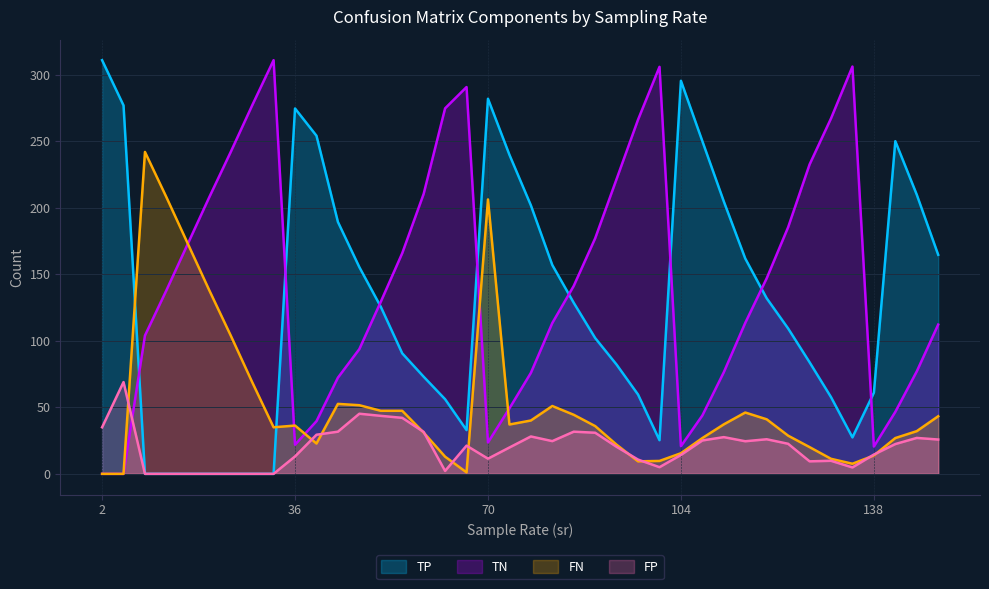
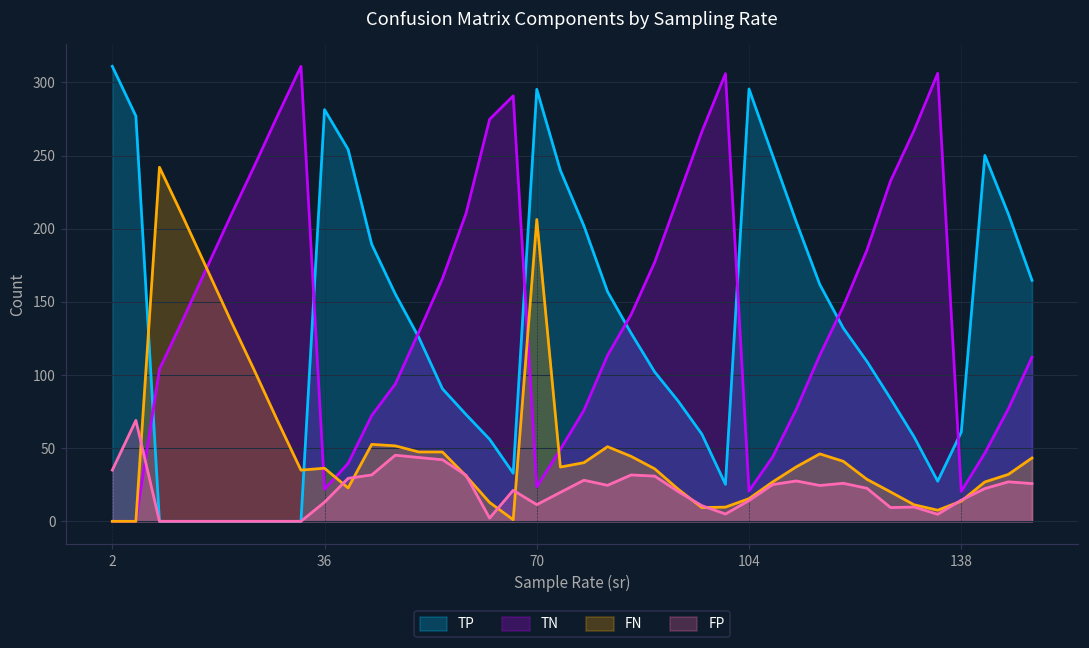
TP, 36: 275 -> 281
TP, 70: 282 -> 295
